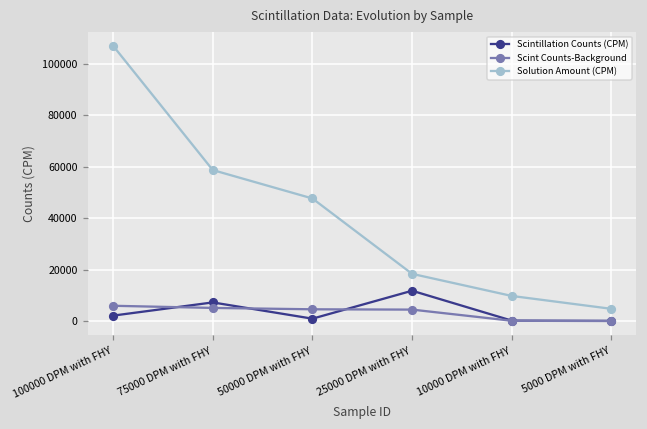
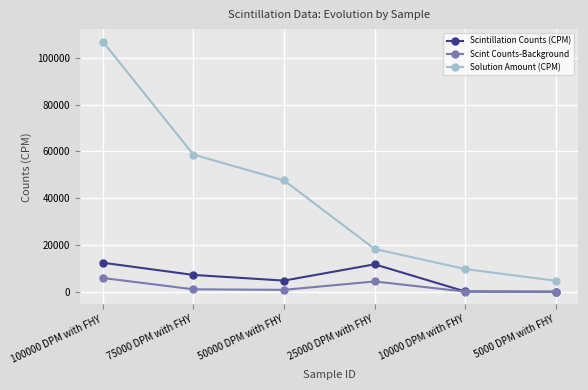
Scintillation Counts (CPM), 100000 DPM with FHY: 2000 -> 13000
Scint Counts-Background, 75000 DPM with FHY: 5000 -> 1000
Scintillation Counts (CPM), 50000 DPM with FHY: 1000 -> 5000
Scint Counts-Background, 50000 DPM with FHY: 5000 -> 1000
